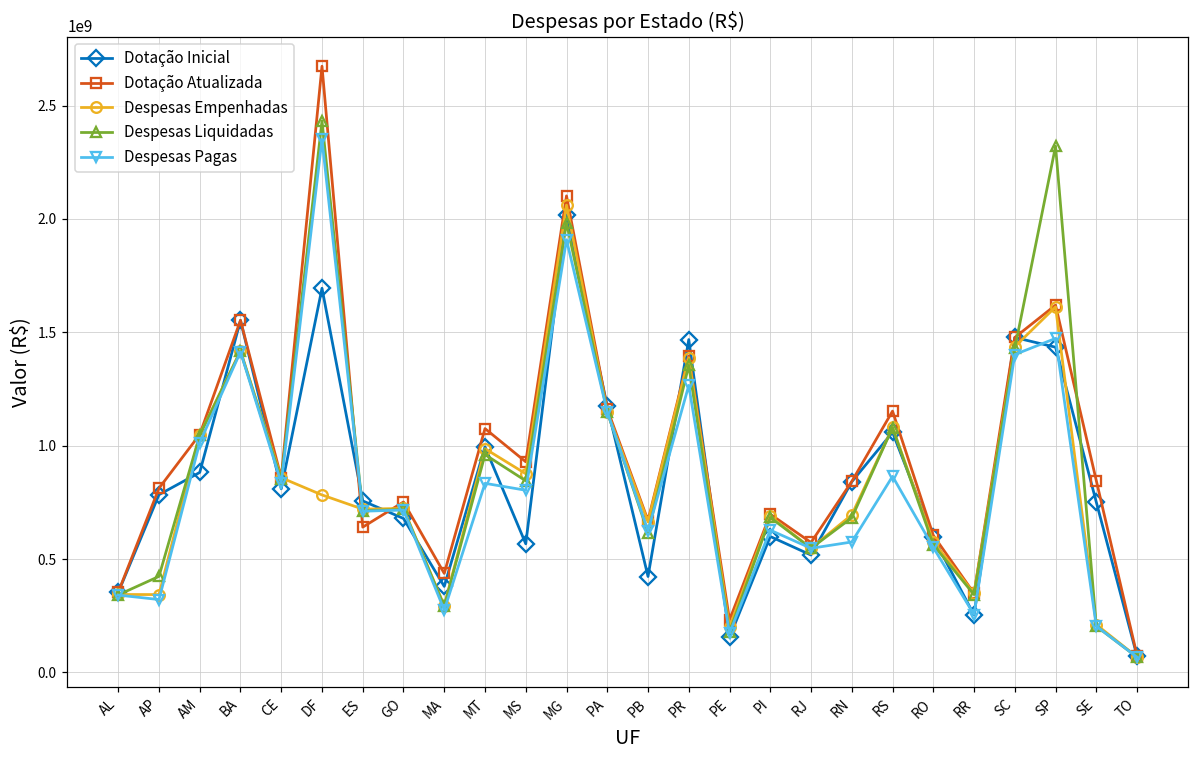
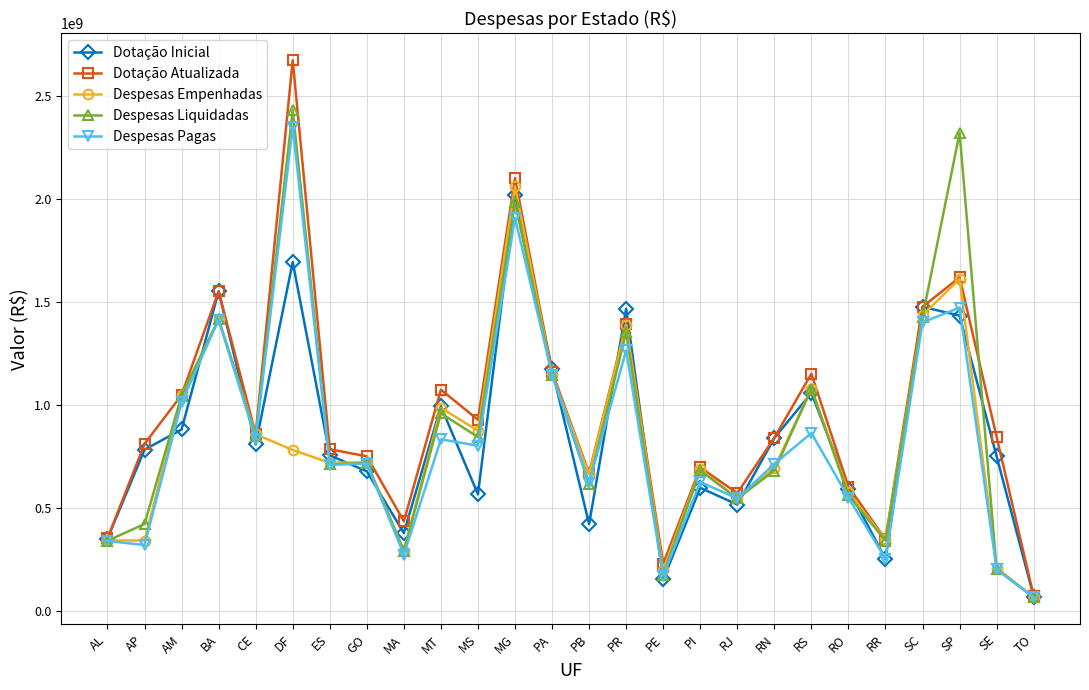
Dotação Atualizada, ES: 640000000 -> 790000000
Despesas Pagas, RN: 580000000 -> 720000000
